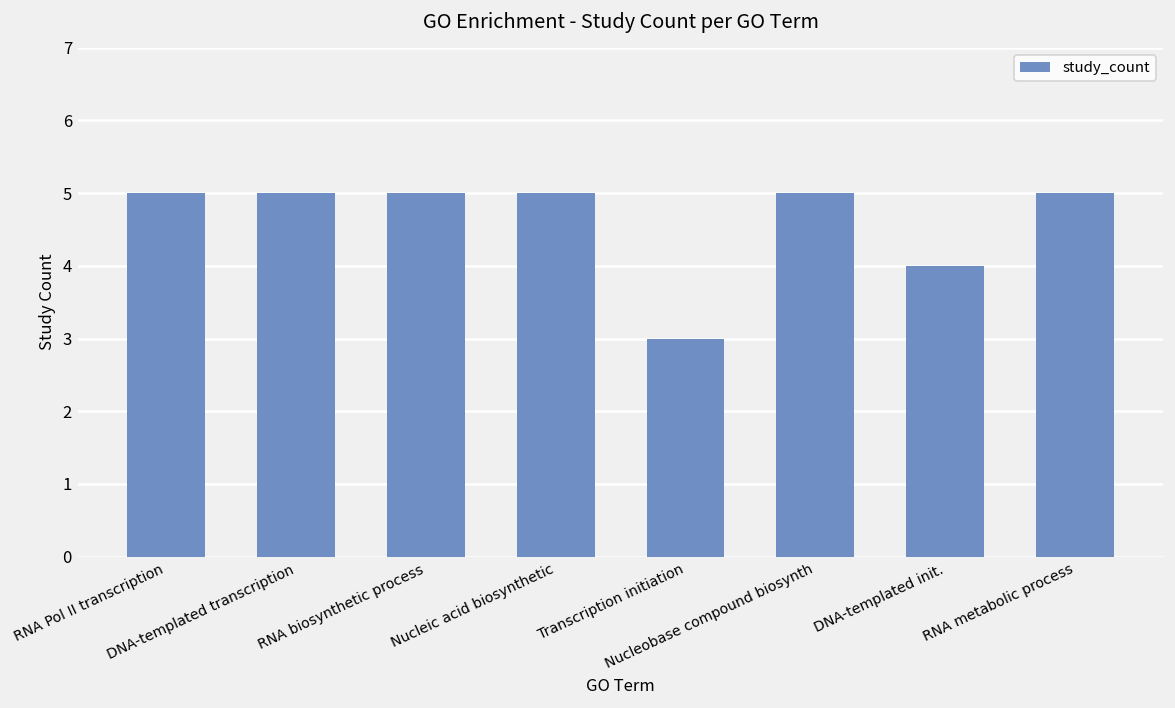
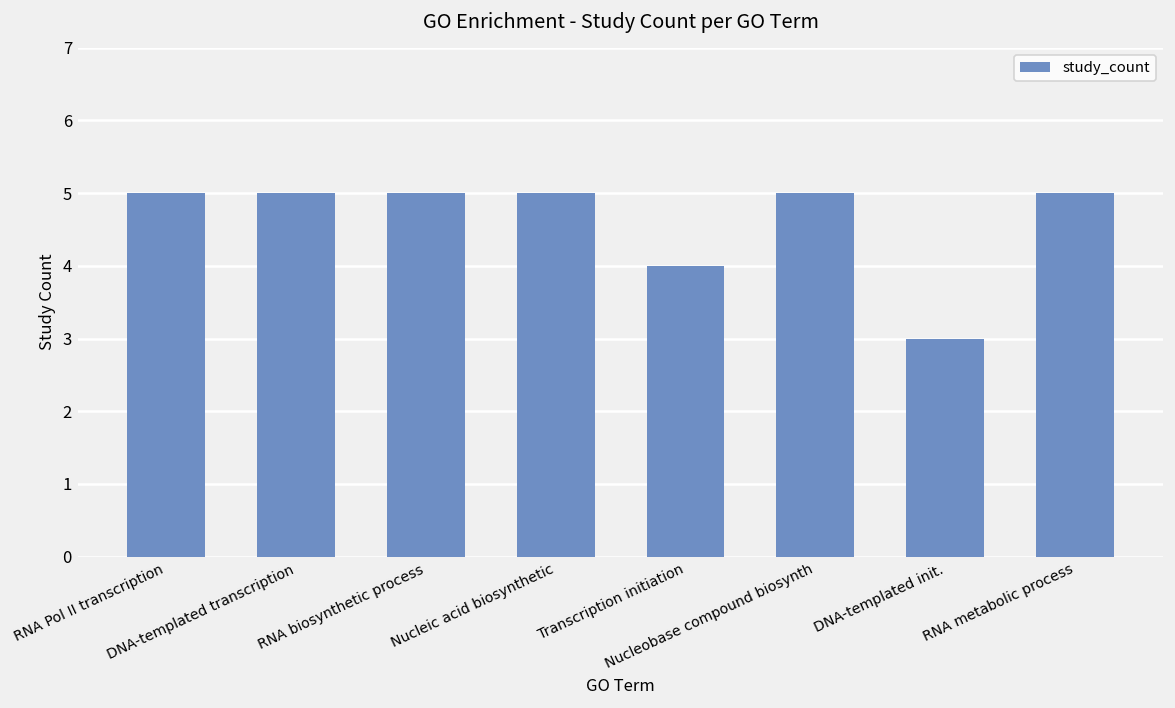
Transcription initiation: 3 -> 4
DNA-templated init.: 4 -> 3
